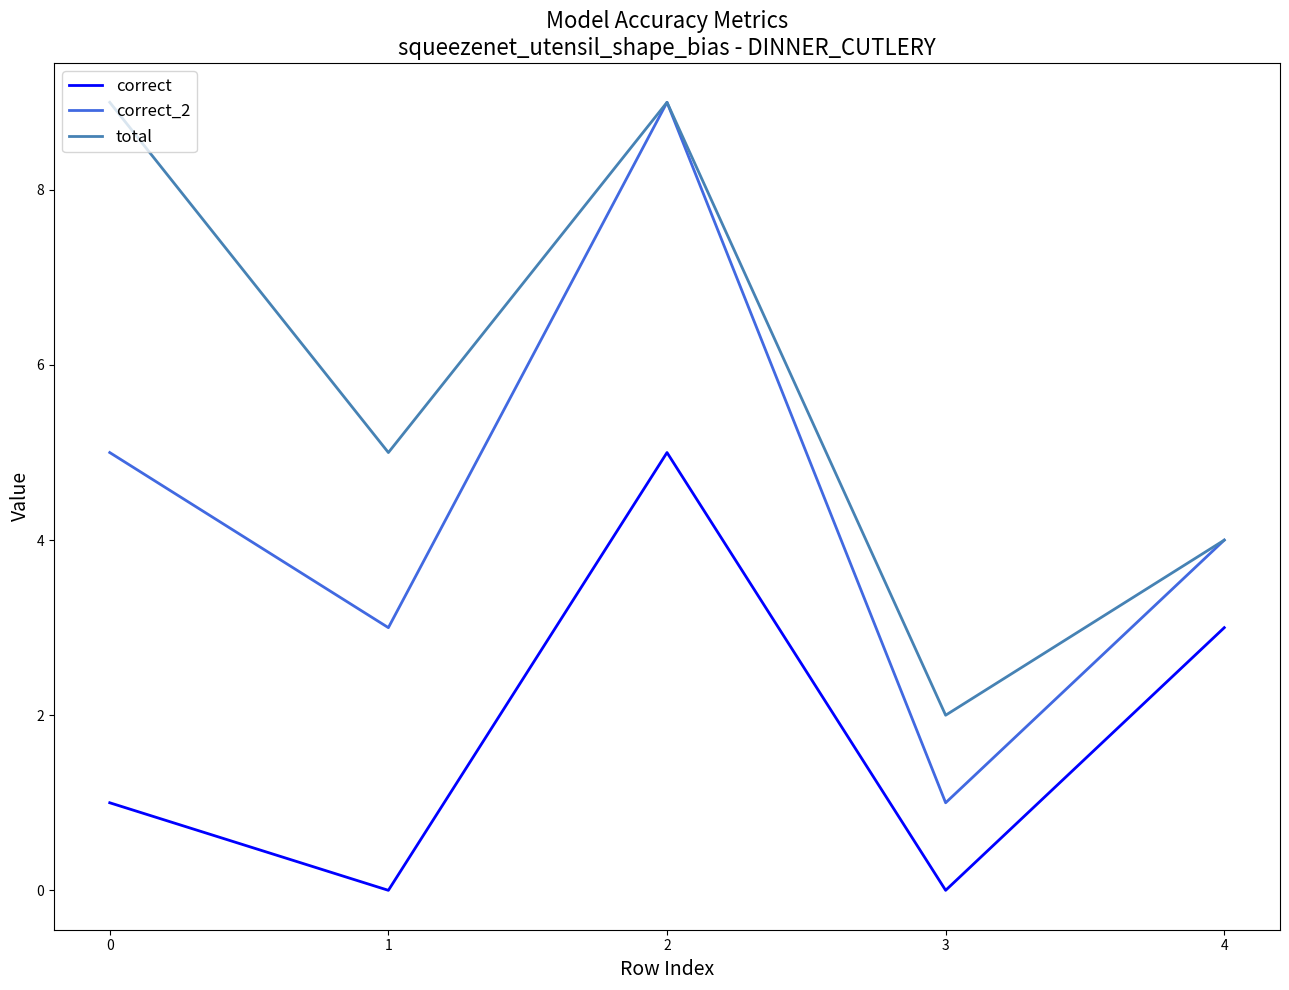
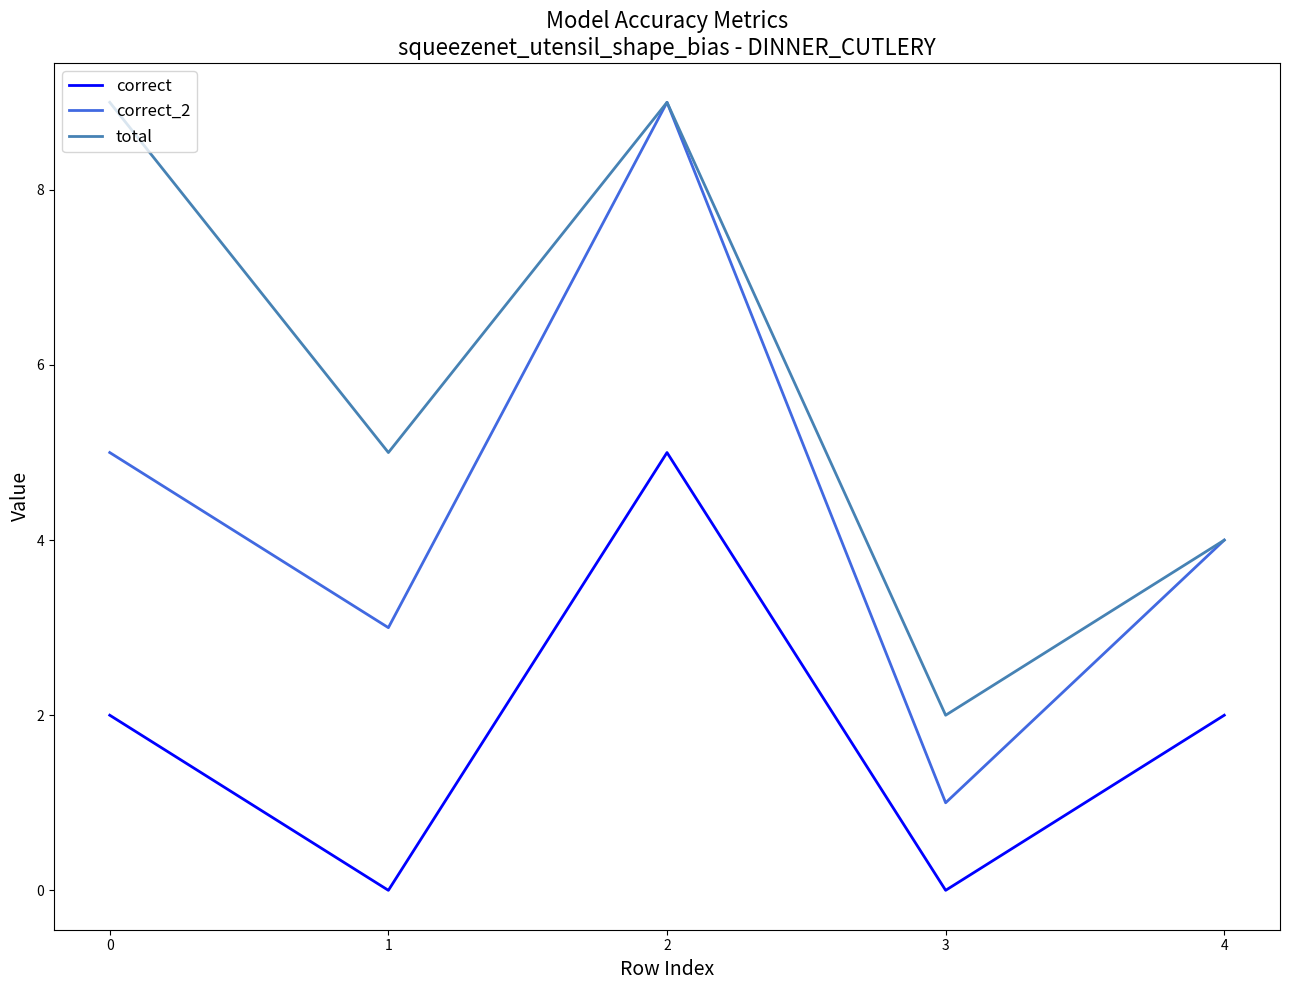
correct, 0: 1 -> 2
correct, 4: 3 -> 2
